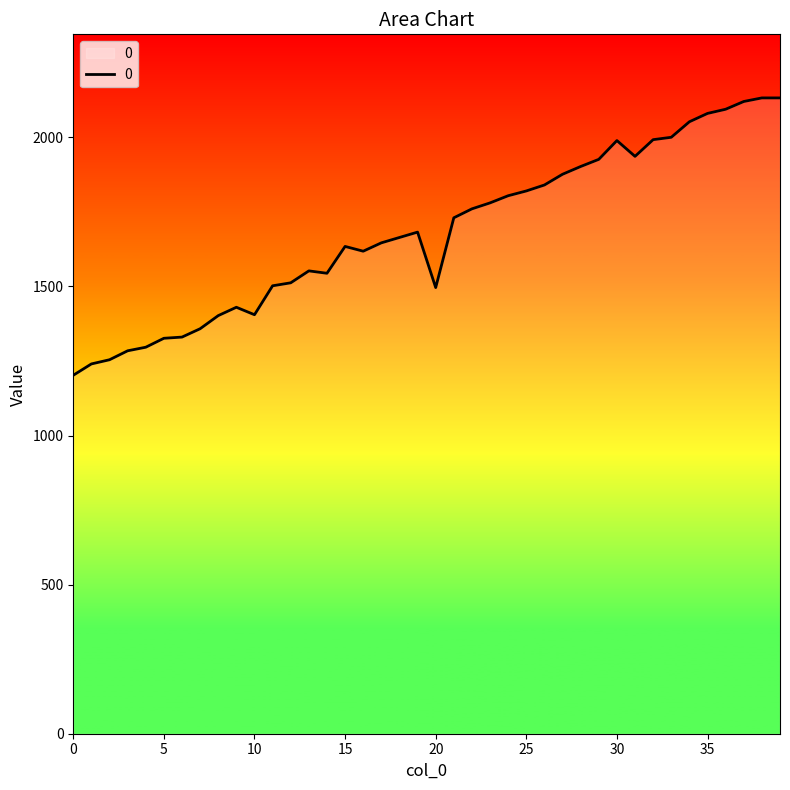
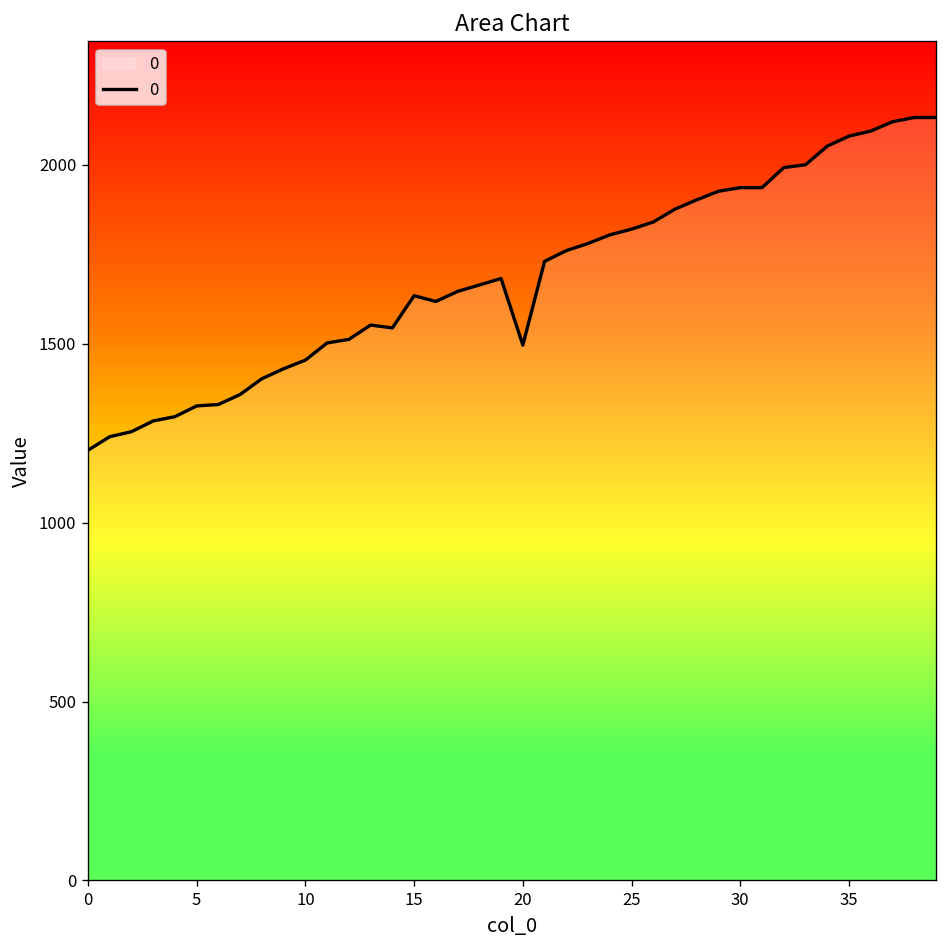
10: 1410 -> 1450
30: 1990 -> 1940
